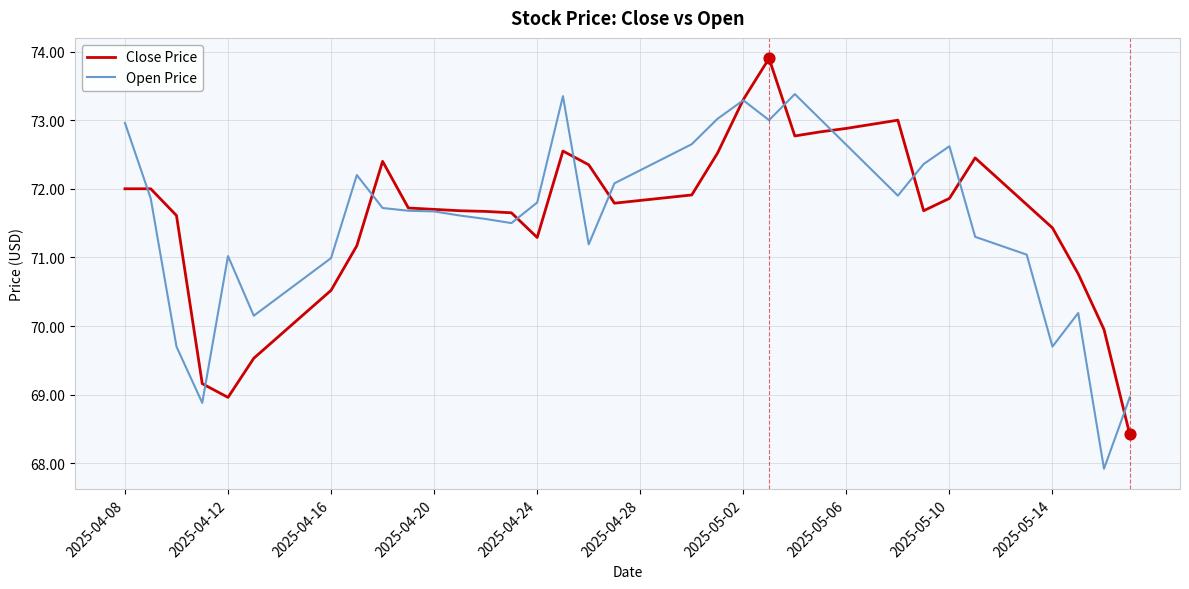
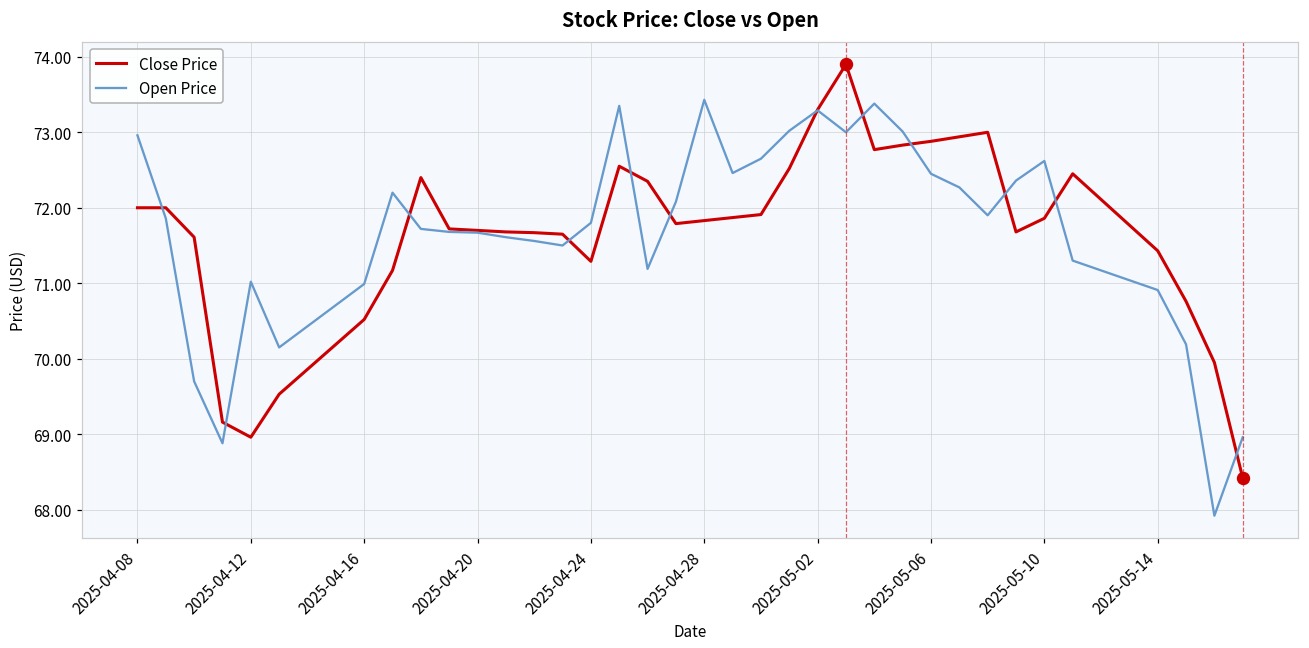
Open Price, 2025-04-28: 72.3 -> 73.4
Open Price, 2025-05-06: 72.6 -> 72.5
Open Price, 2025-05-14: 69.7 -> 70.9
